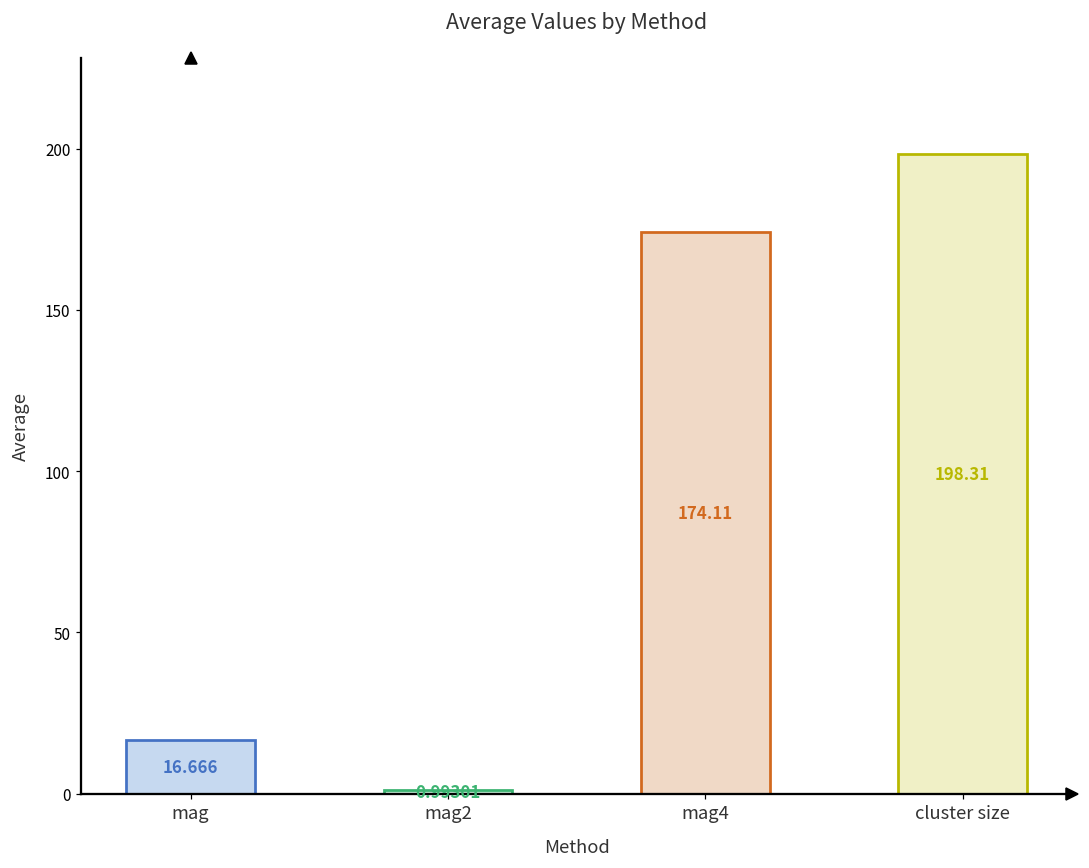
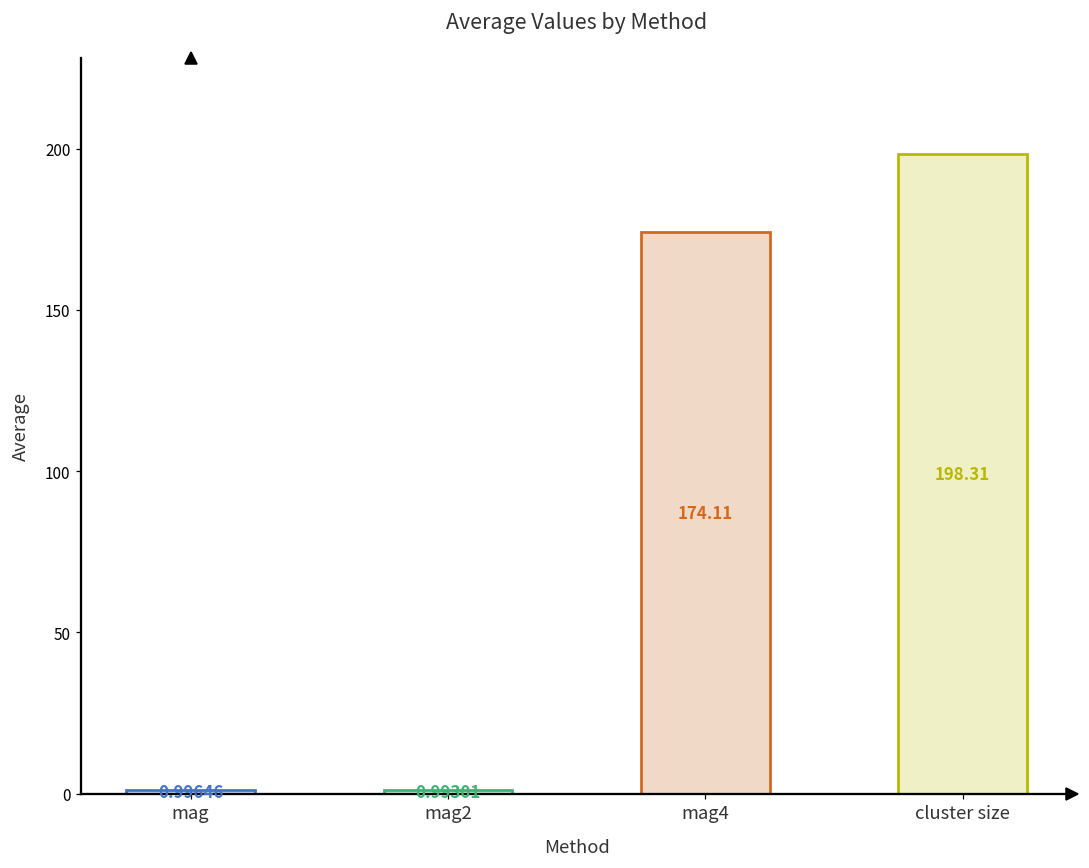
mag: 16.666 -> 0.99646
